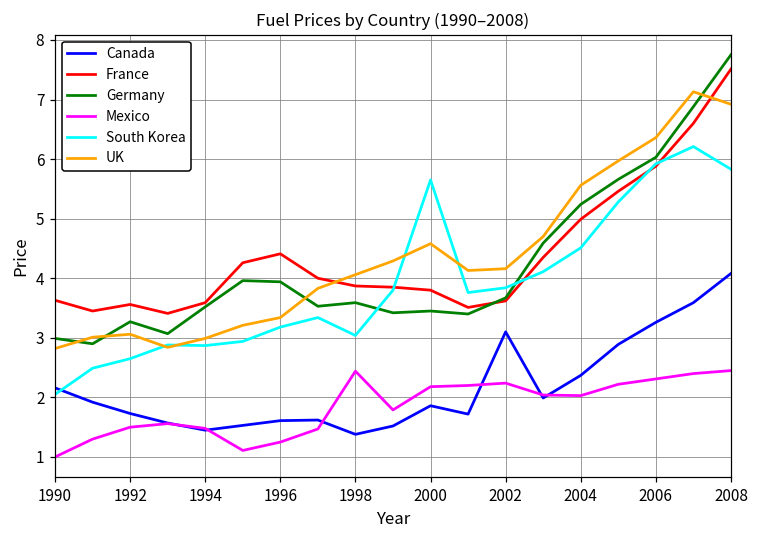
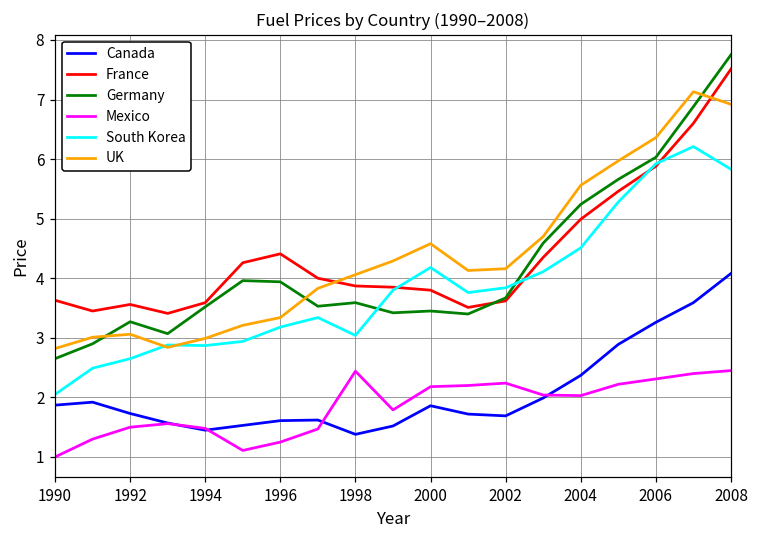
Canada, 1990: 2.2 -> 1.9
Germany, 1990: 3.0 -> 2.7
South Korea, 2000: 5.7 -> 4.2
Canada, 2002: 3.1 -> 1.7
